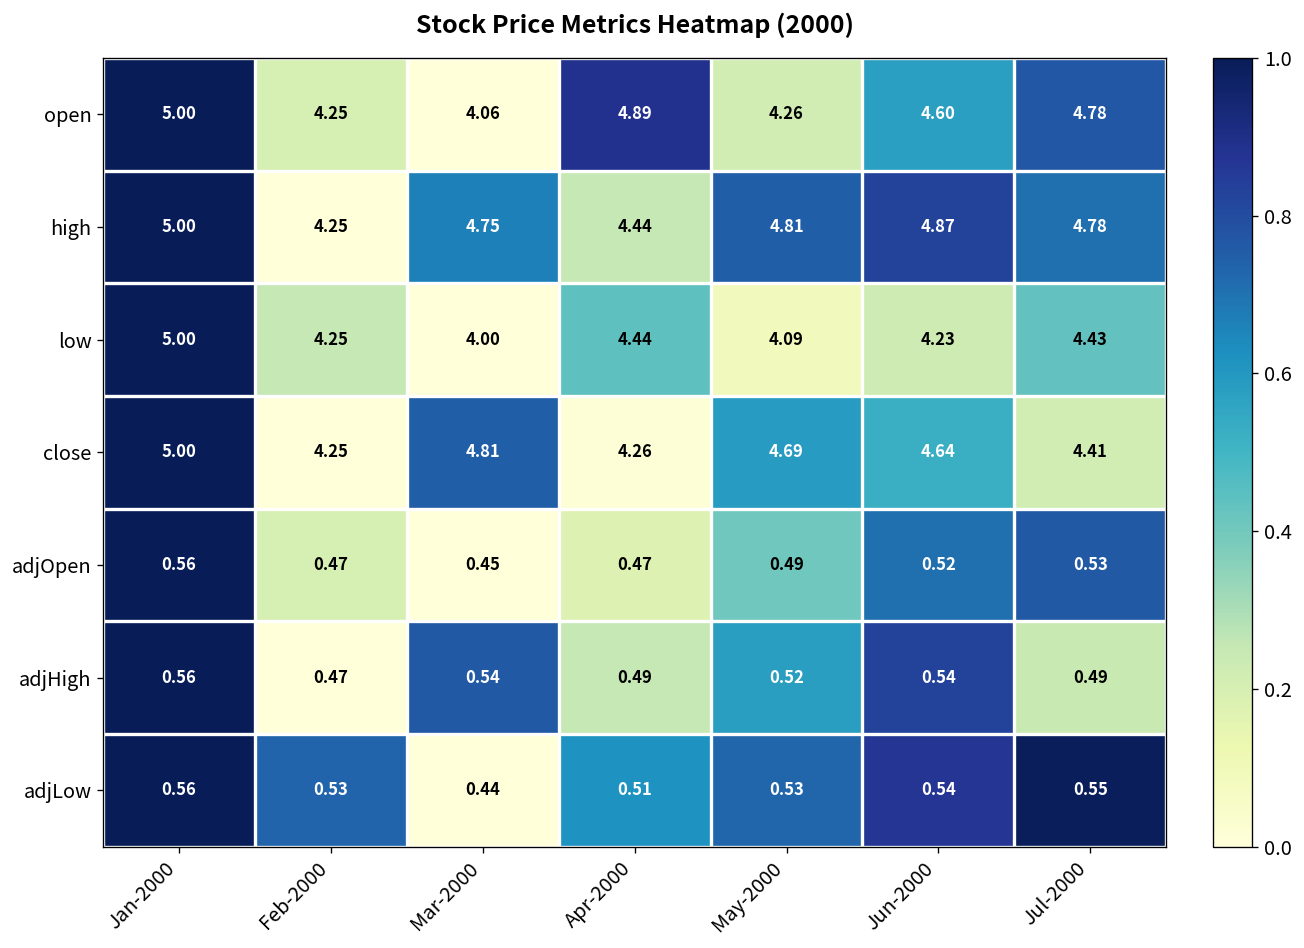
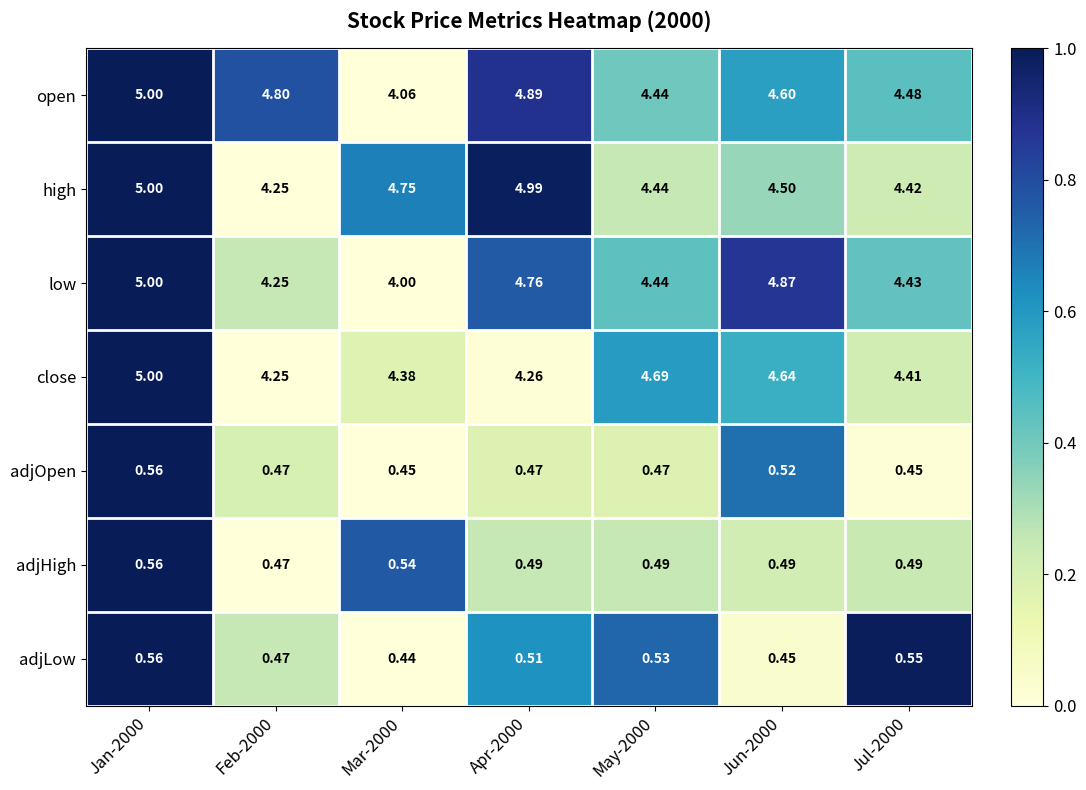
open, Feb-2000: 4.25 -> 4.80
open, May-2000: 4.26 -> 4.44
open, Jul-2000: 4.78 -> 4.48
high, Apr-2000: 4.44 -> 4.99
high, May-2000: 4.81 -> 4.44
high, Jun-2000: 4.87 -> 4.50
high, Jul-2000: 4.78 -> 4.42
low, Apr-2000: 4.44 -> 4.76
low, May-2000: 4.09 -> 4.44
low, Jun-2000: 4.23 -> 4.87
close, Mar-2000: 4.81 -> 4.38
adjOpen, May-2000: 0.49 -> 0.47
adjOpen, Jul-2000: 0.53 -> 0.45
adjHigh, May-2000: 0.52 -> 0.49
adjHigh, Jun-2000: 0.54 -> 0.49
adjLow, Feb-2000: 0.53 -> 0.47
adjLow, Jun-2000: 0.54 -> 0.45
